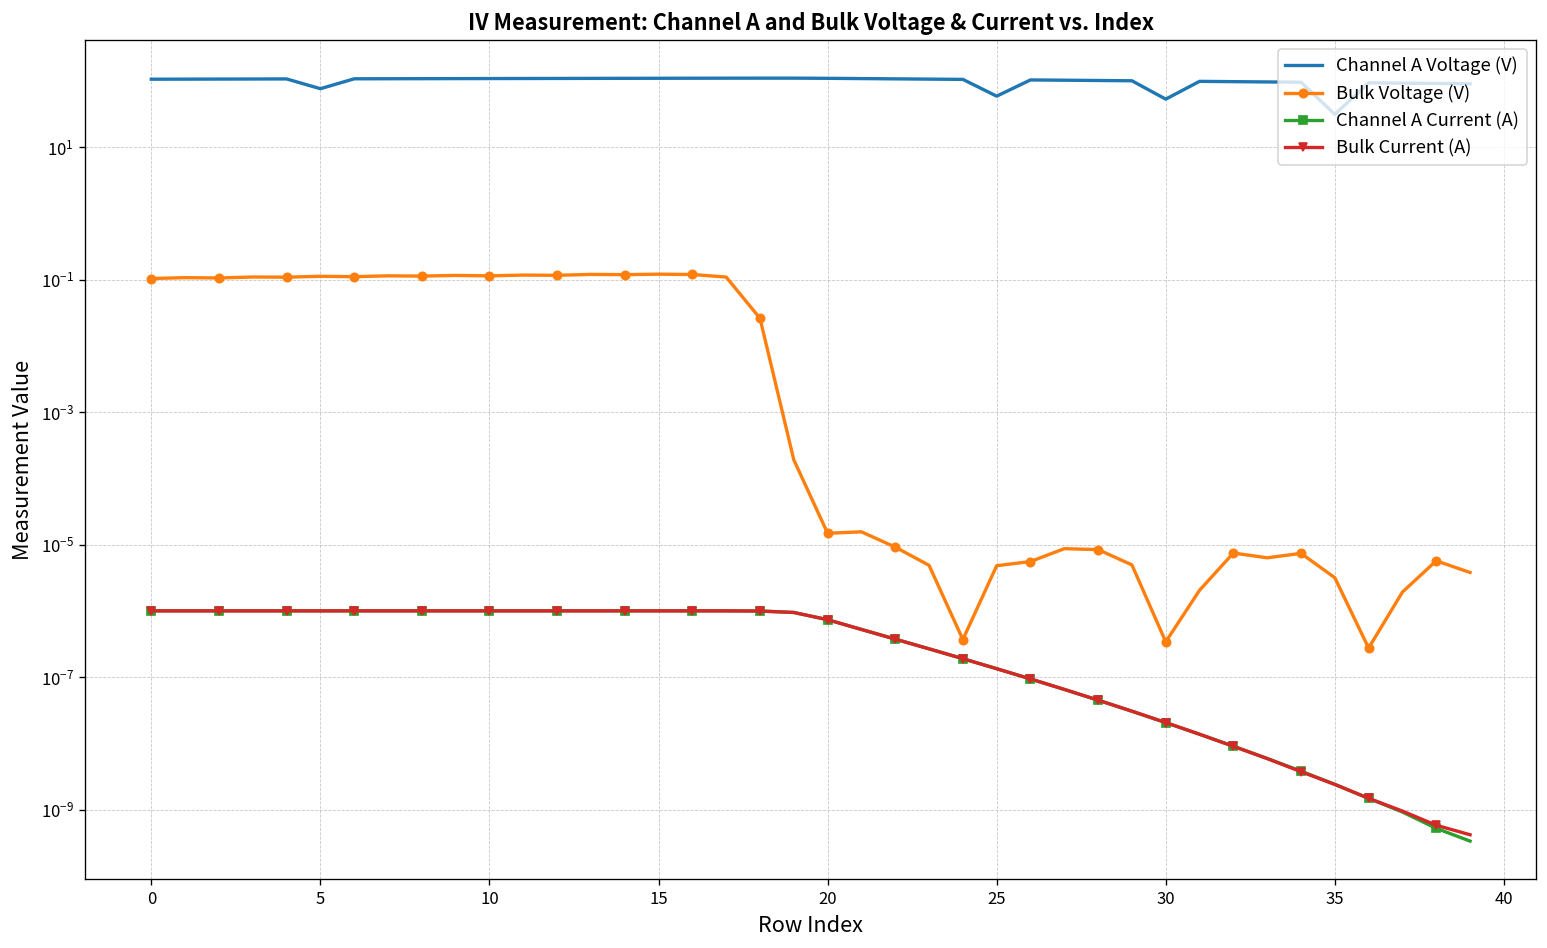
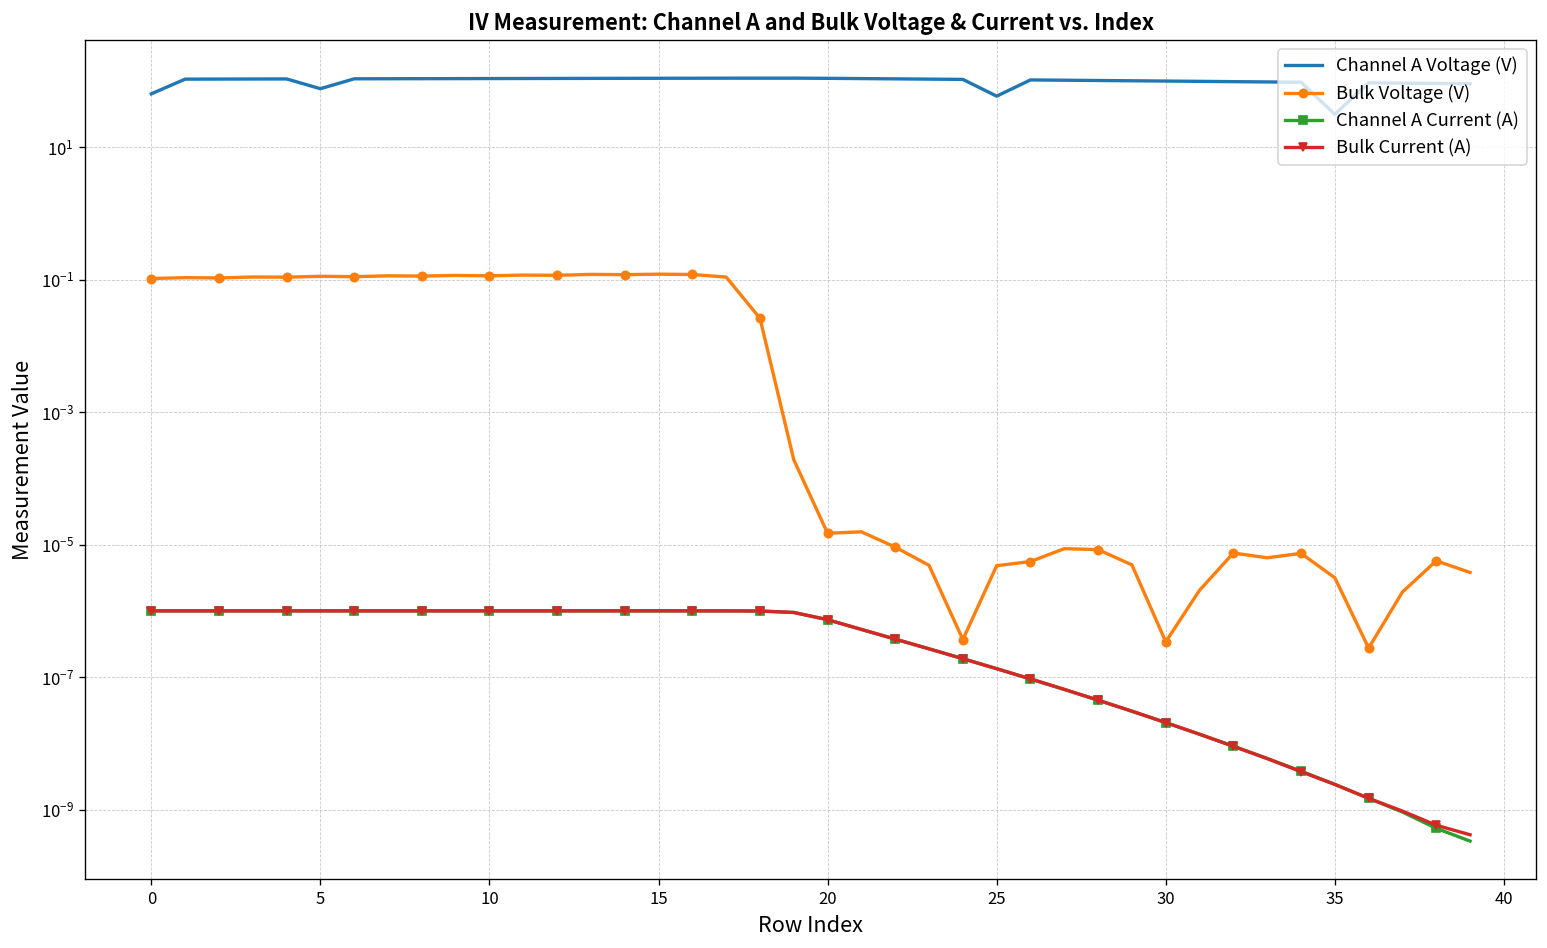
Channel A Voltage (V), 0: 110 -> 60
Channel A Voltage (V), 30: 50 -> 100
